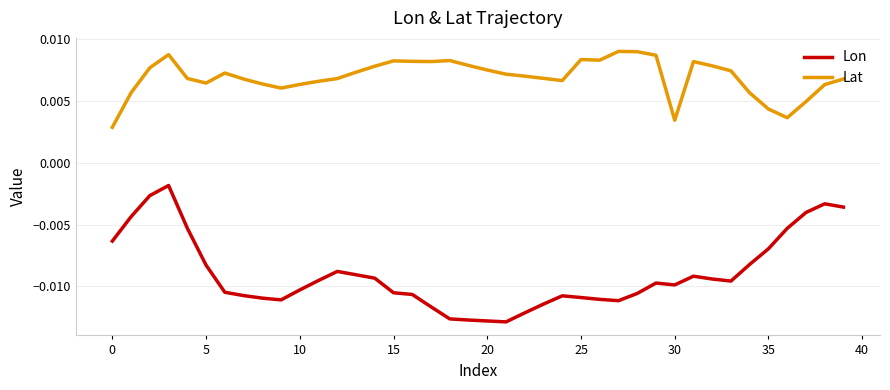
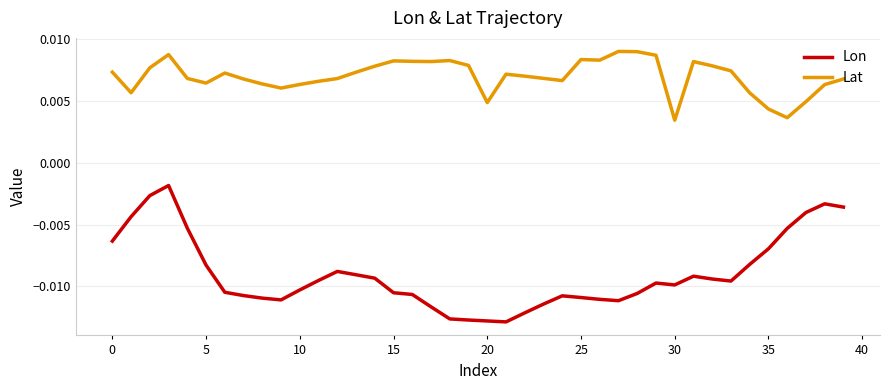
Lat, 0: 0.0029 -> 0.0073
Lat, 20: 0.0075 -> 0.0049
